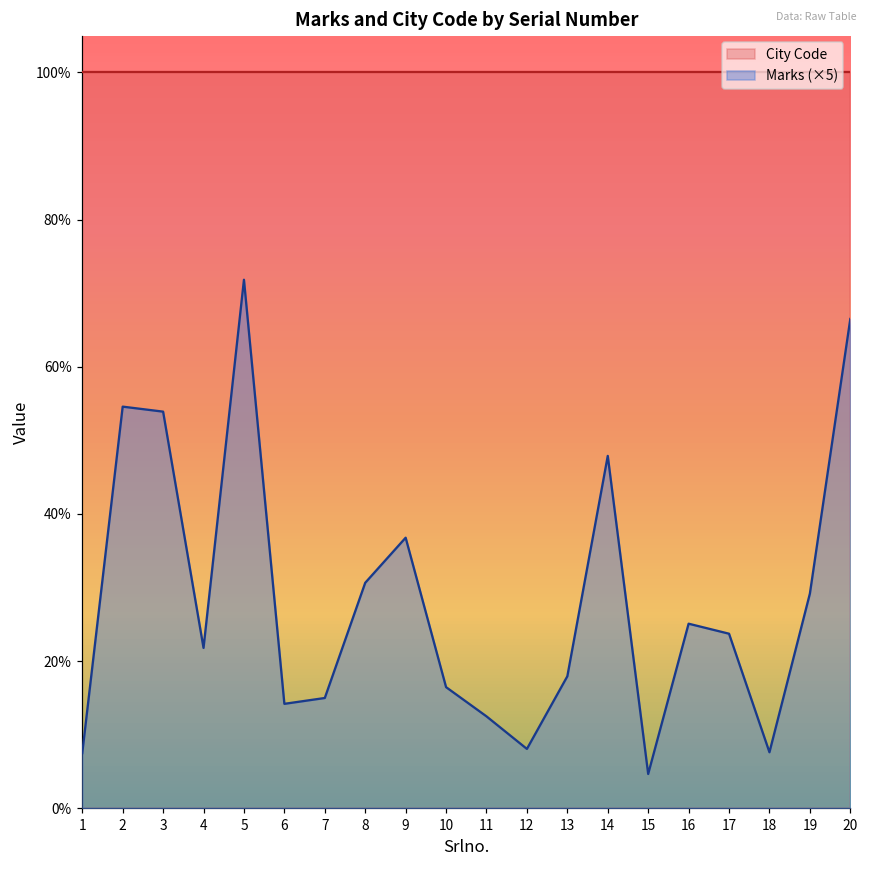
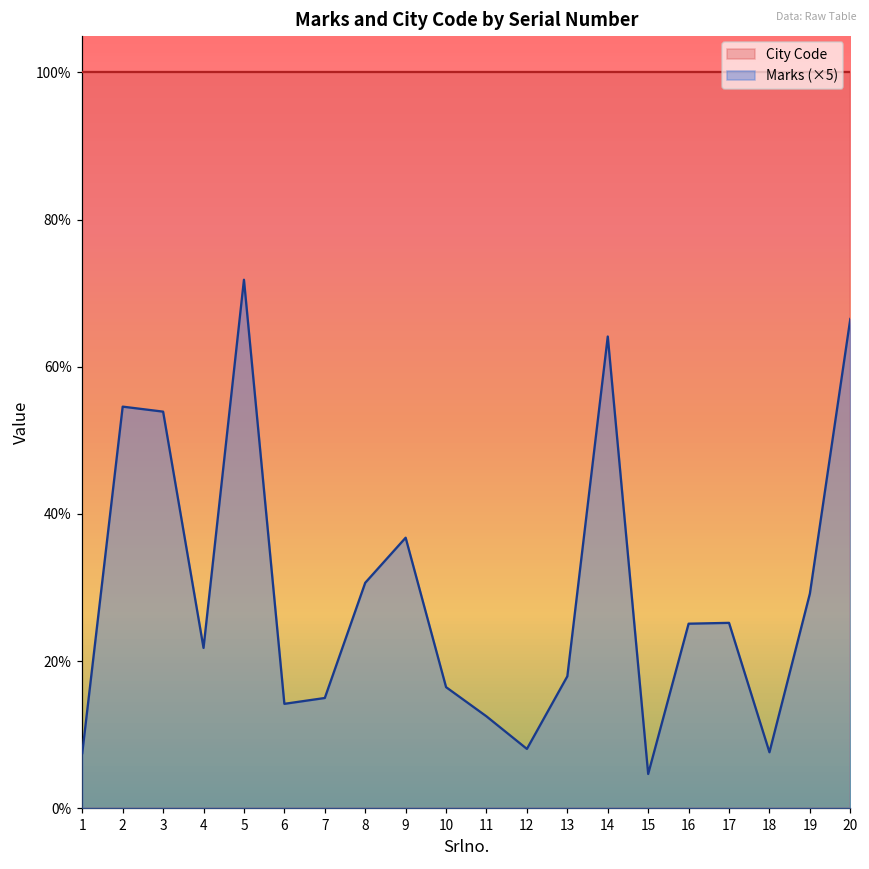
Marks (×5), 14: 48% -> 64%
Marks (×5), 17: 24% -> 25%
